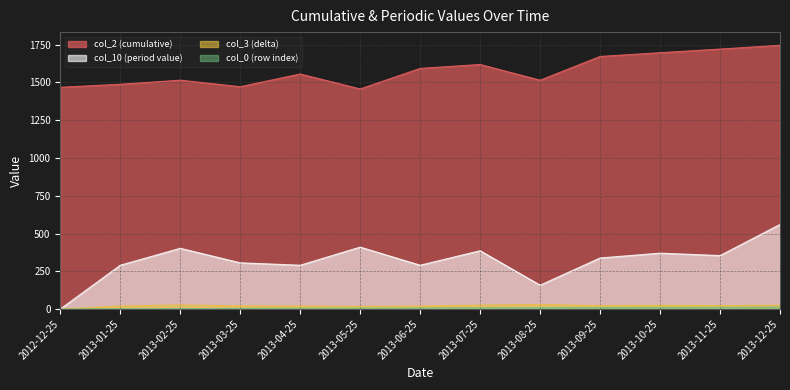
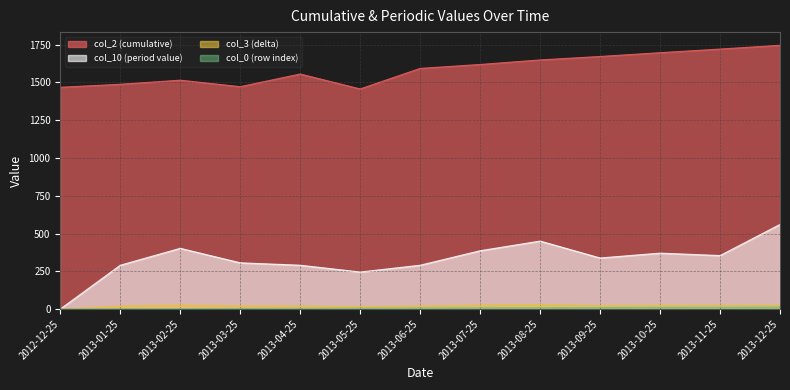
col_10 (period value), 2013-05-25: 410 -> 250
col_2 (cumulative), 2013-08-25: 1520 -> 1650
col_10 (period value), 2013-08-25: 160 -> 450
